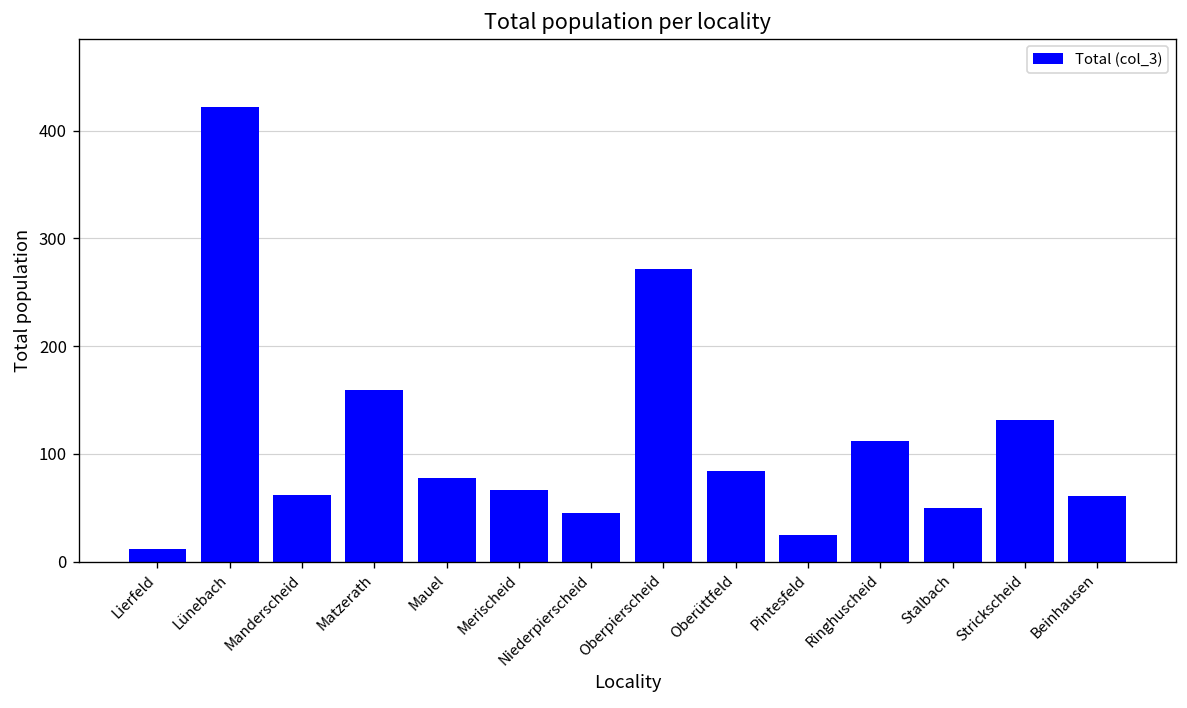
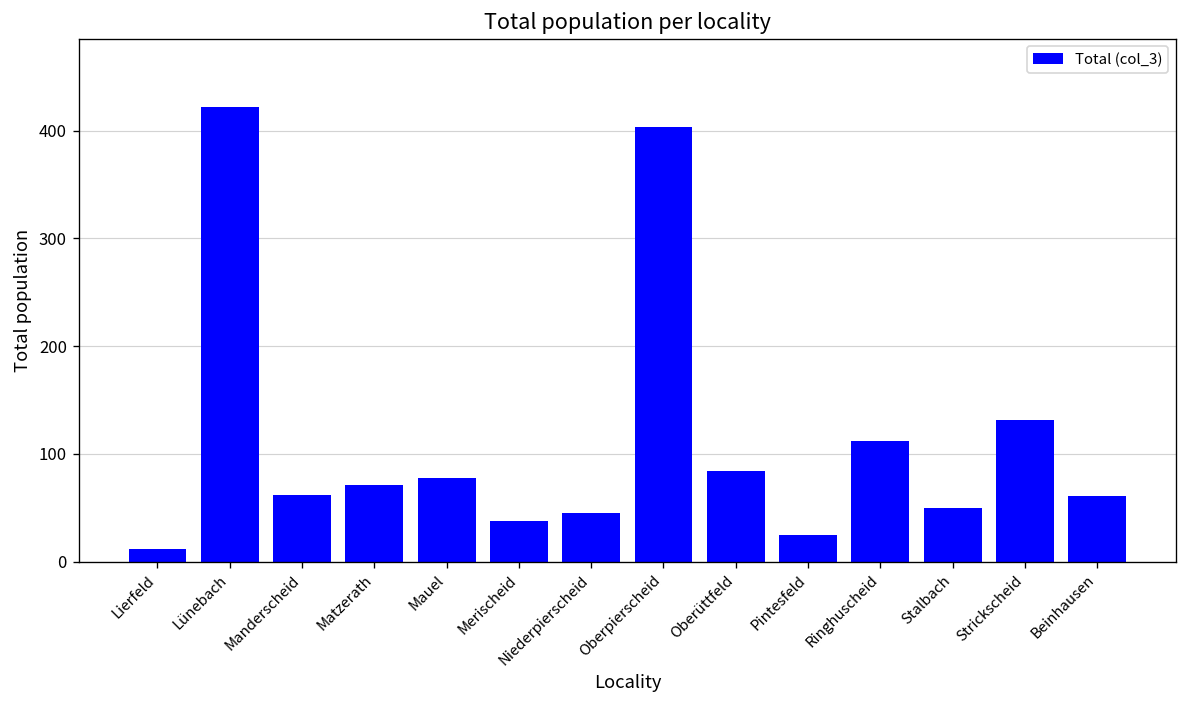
Matzerath: 160 -> 70
Merischeid: 70 -> 40
Oberpierscheid: 270 -> 400
